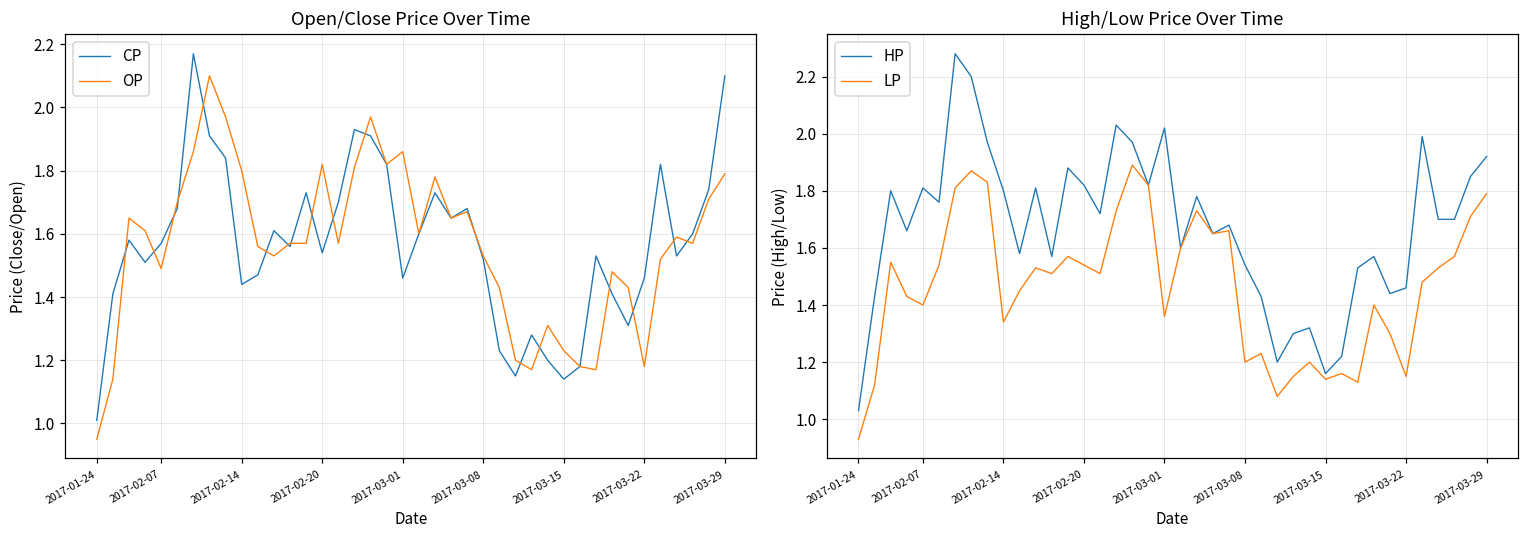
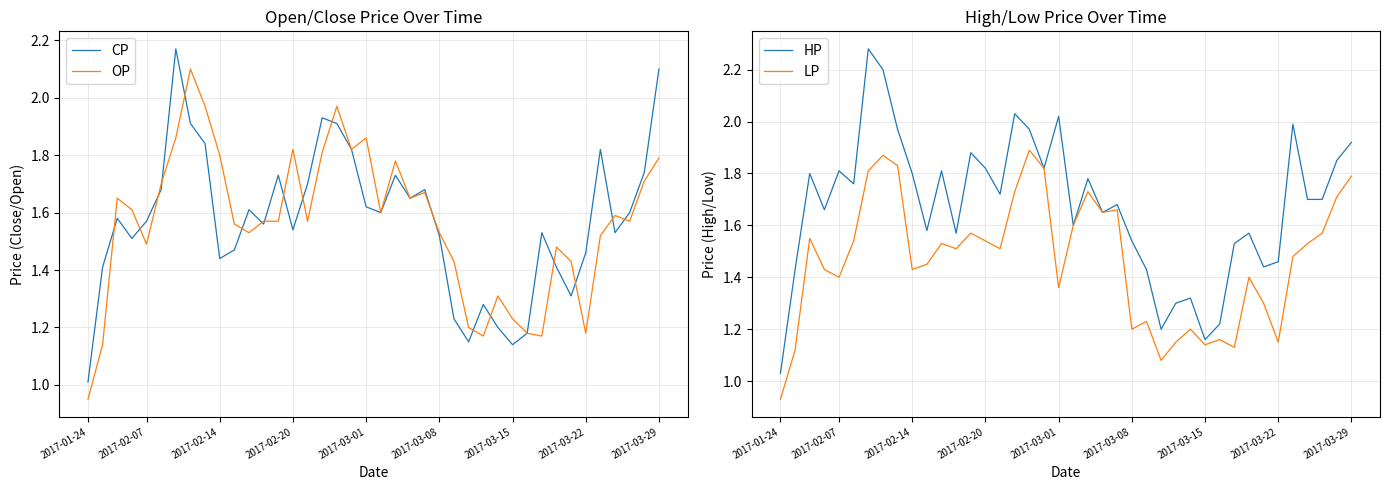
Open/Close Price Over Time, CP, 2017-03-01: 1.46 -> 1.62
High/Low Price Over Time, LP, 2017-02-14: 1.34 -> 1.43
